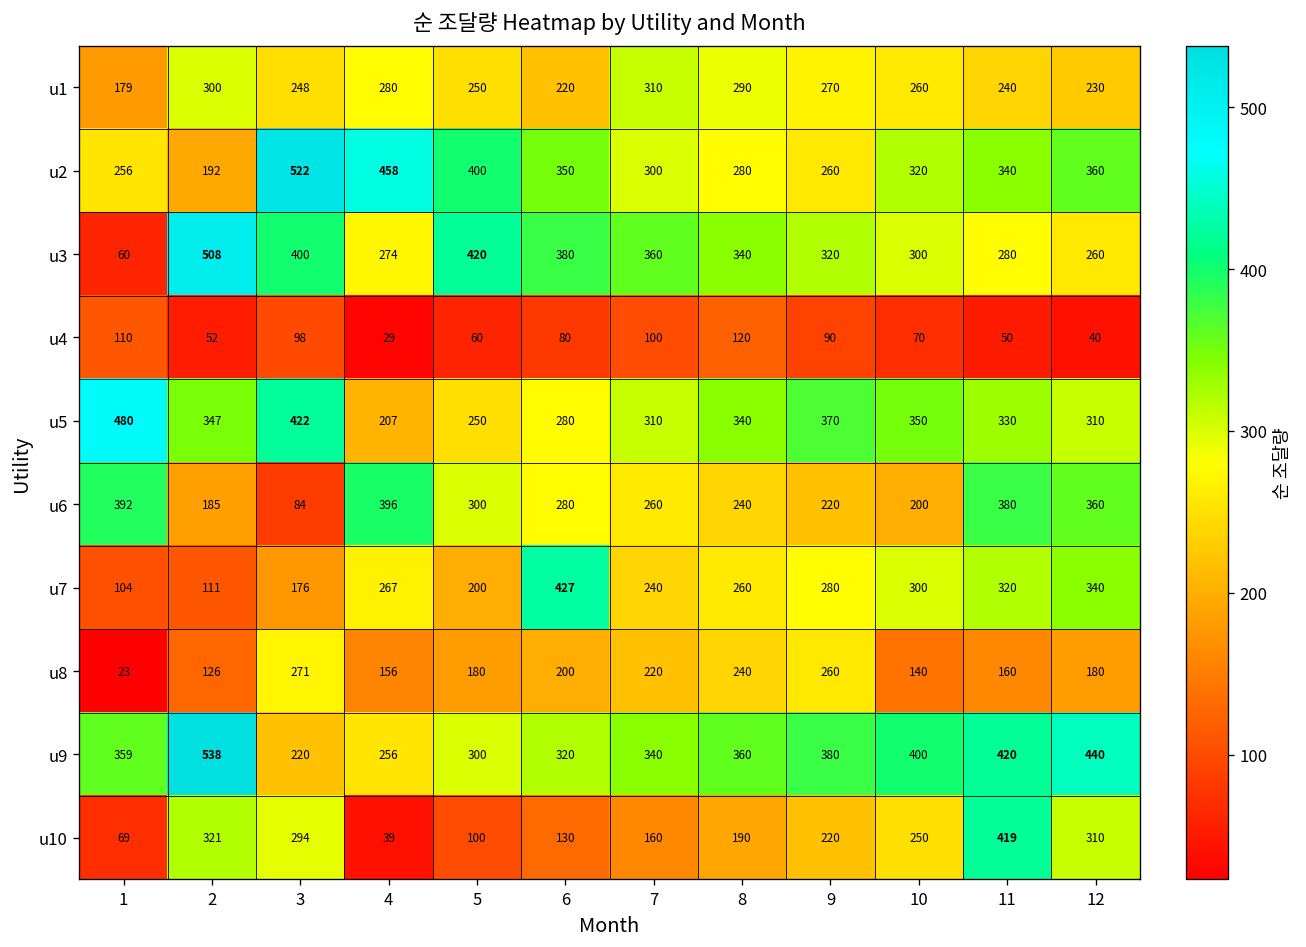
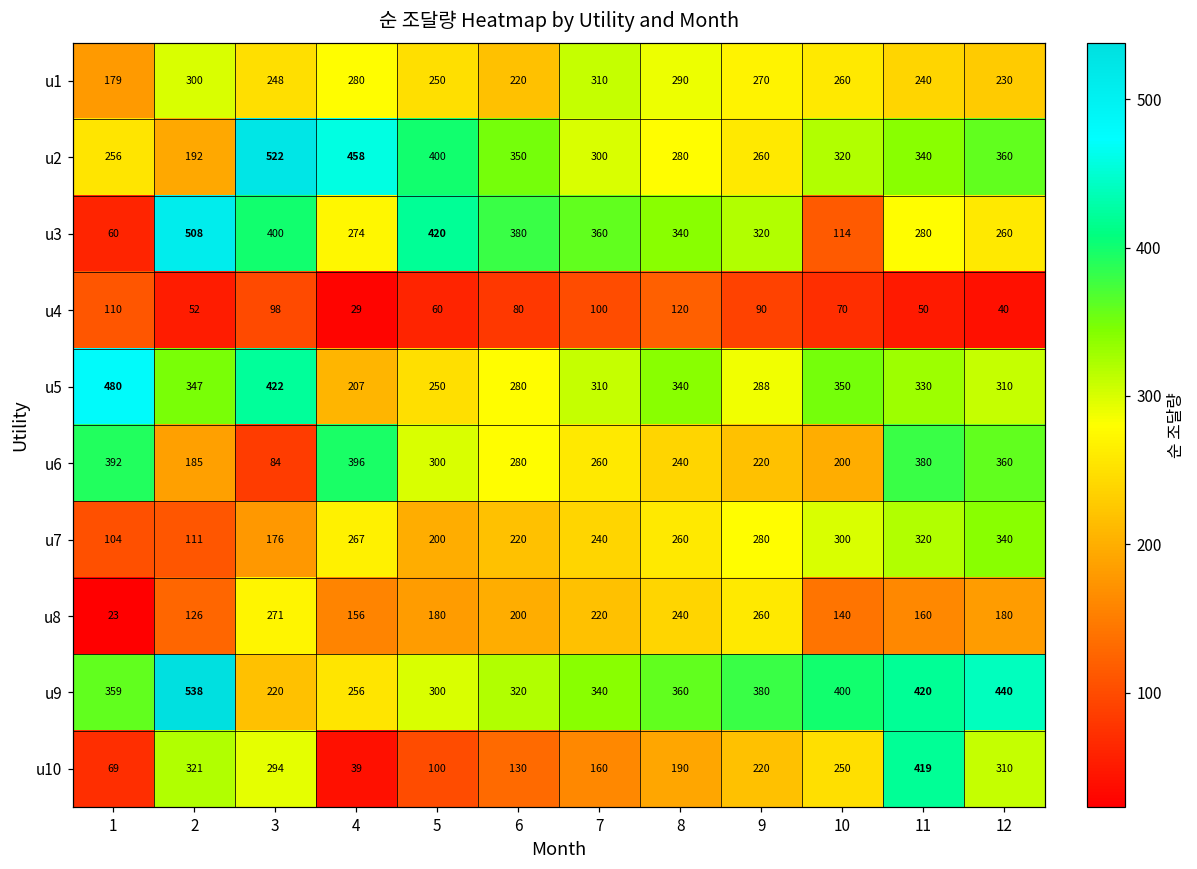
u3, 10: 300 -> 114
u5, 9: 370 -> 288
u7, 6: 427 -> 220
